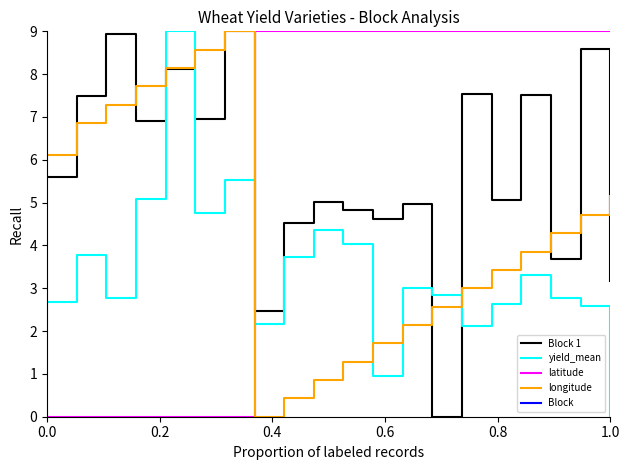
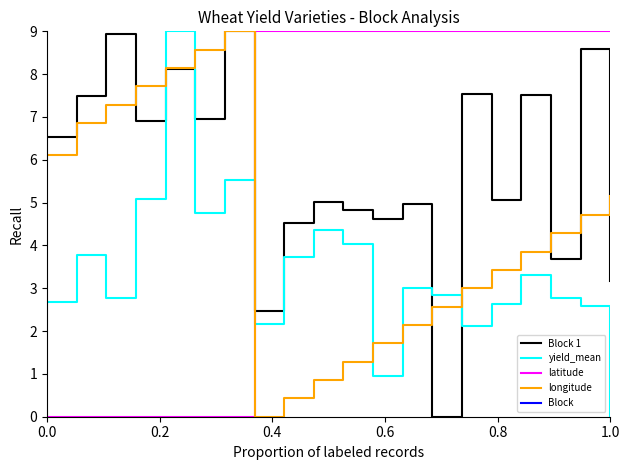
Block 1, 0.0: 5.6 -> 6.5
